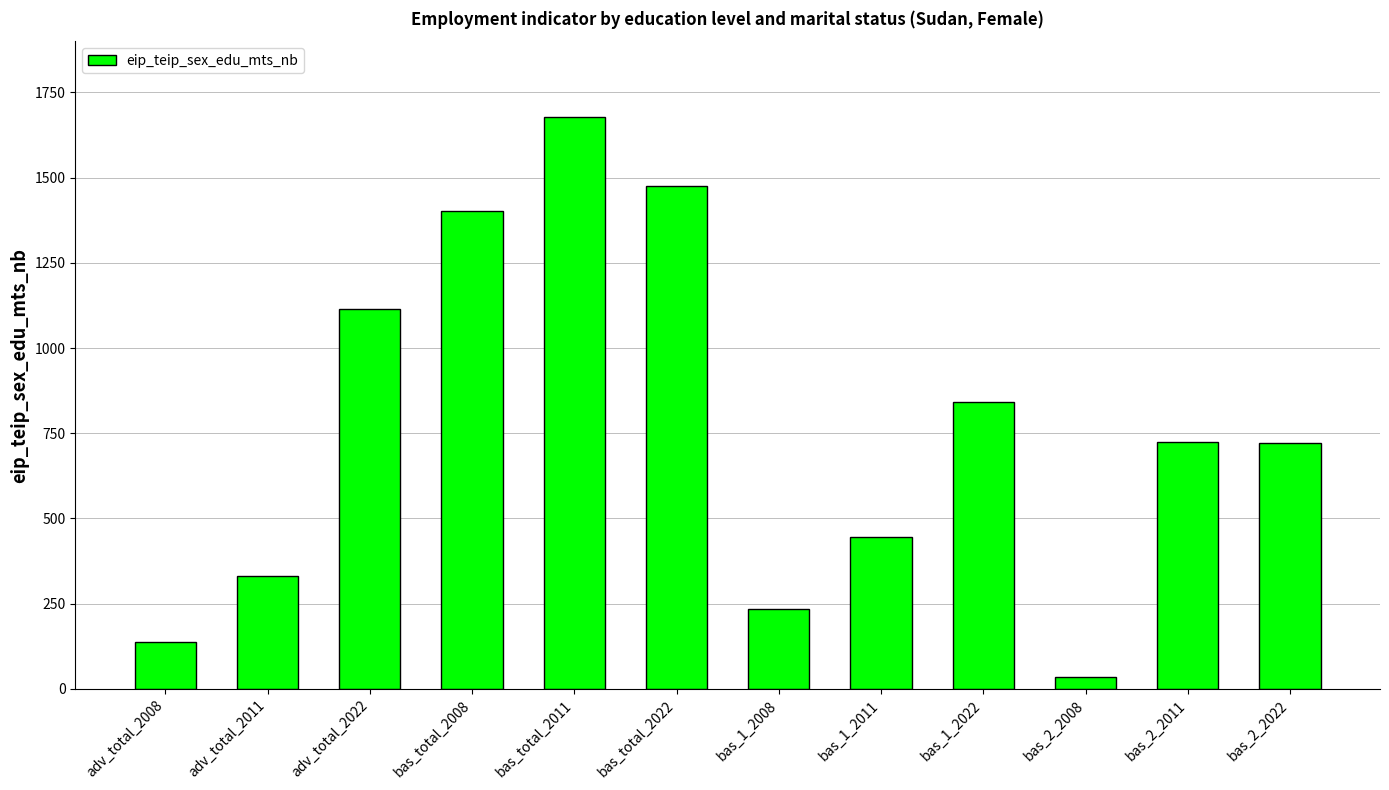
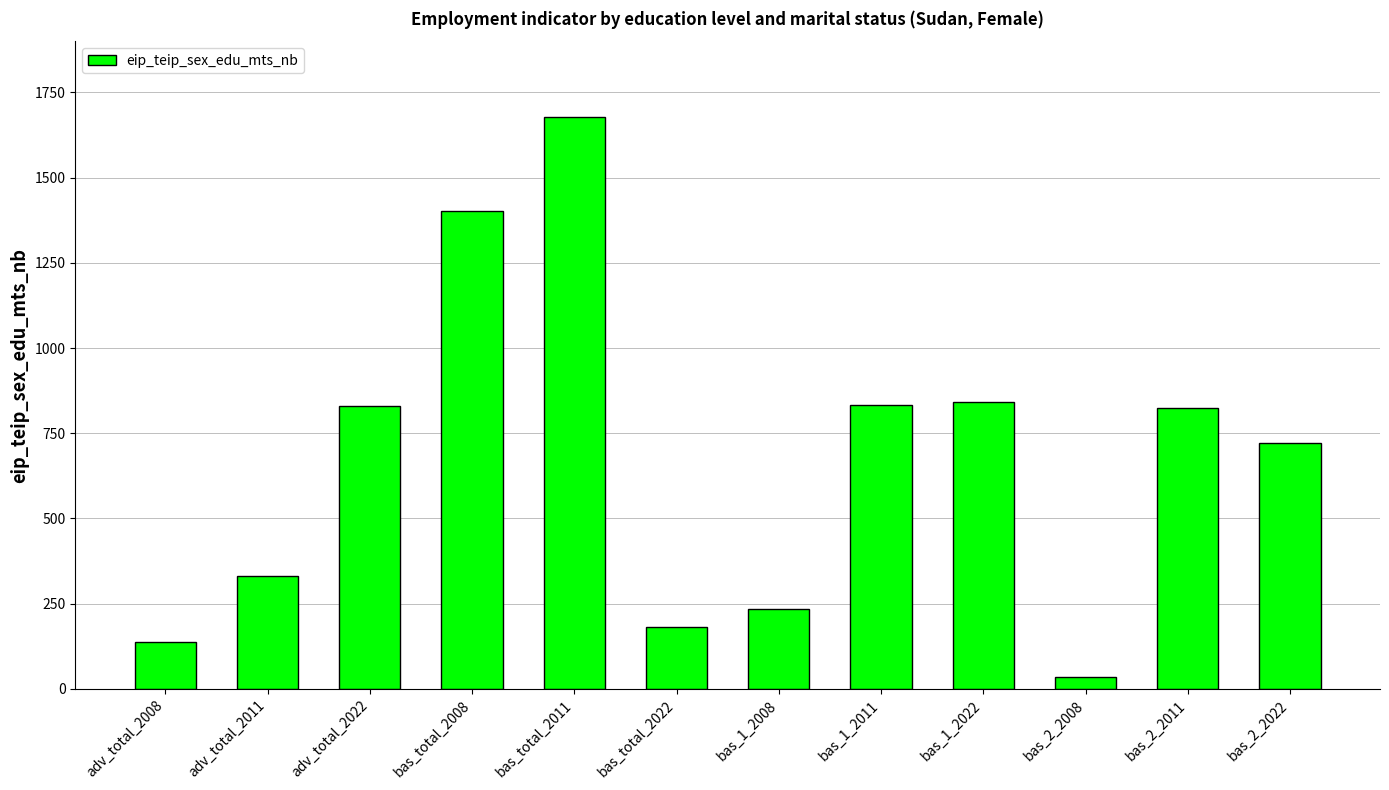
adv_total_2022: 1120 -> 830
bas_total_2022: 1470 -> 180
bas_1_2011: 450 -> 830
bas_2_2011: 720 -> 830
